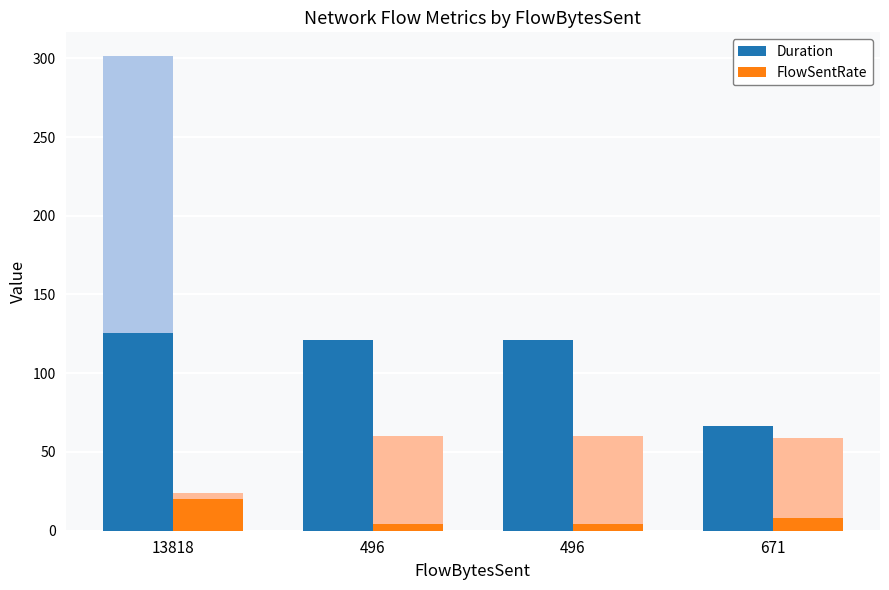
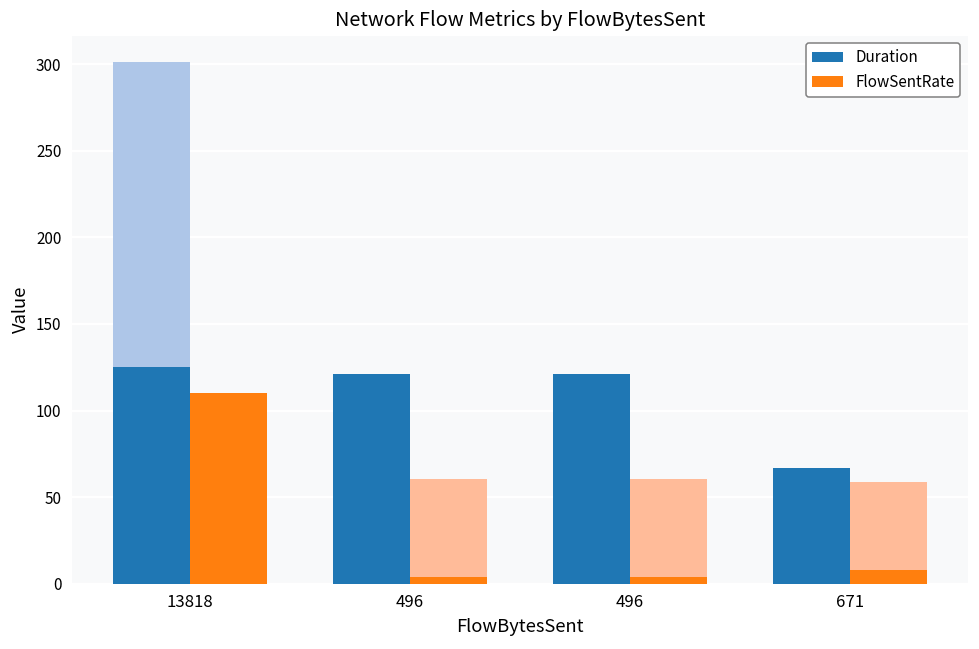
FlowSentRate, 13818: 20 -> 110
